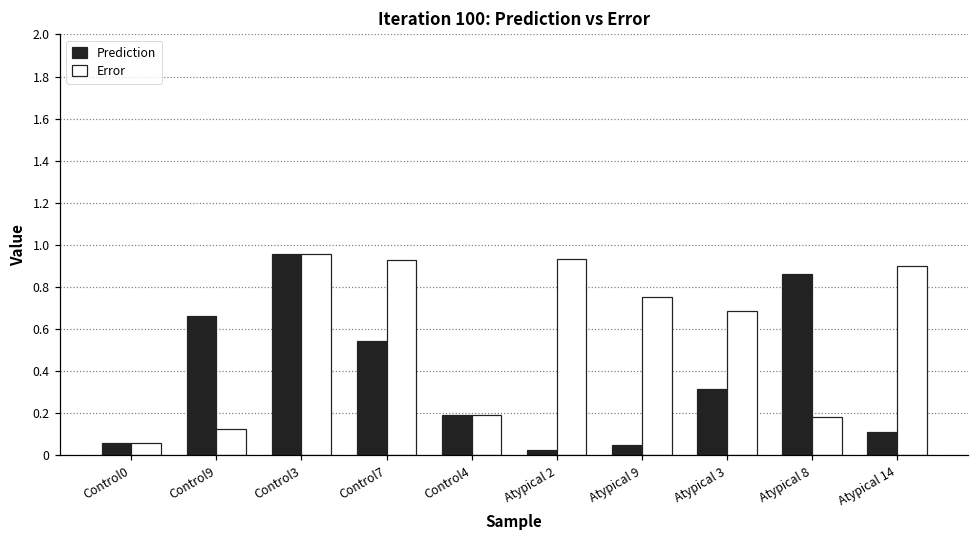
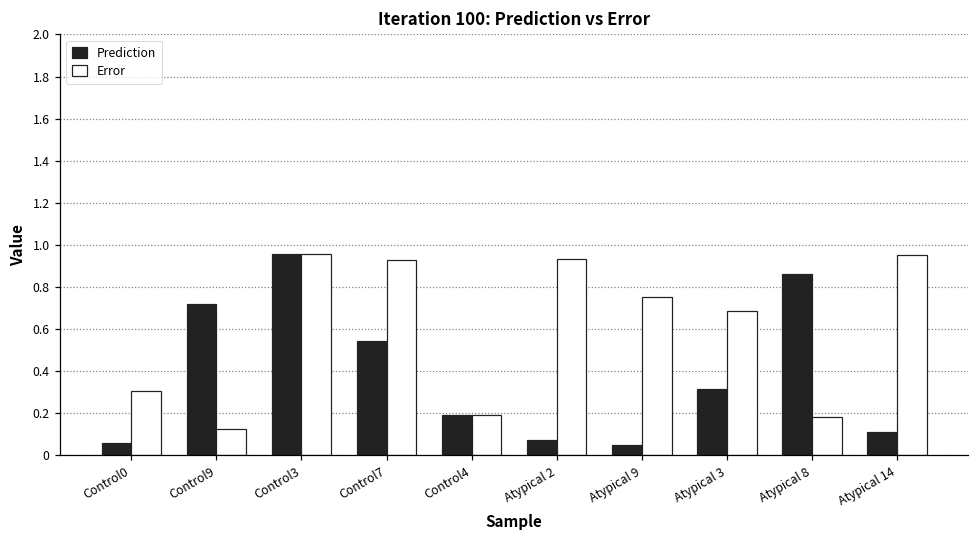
Error, Control0: 0.06 -> 0.30
Prediction, Control9: 0.66 -> 0.72
Prediction, Atypical 2: 0.02 -> 0.07
Error, Atypical 14: 0.90 -> 0.95
